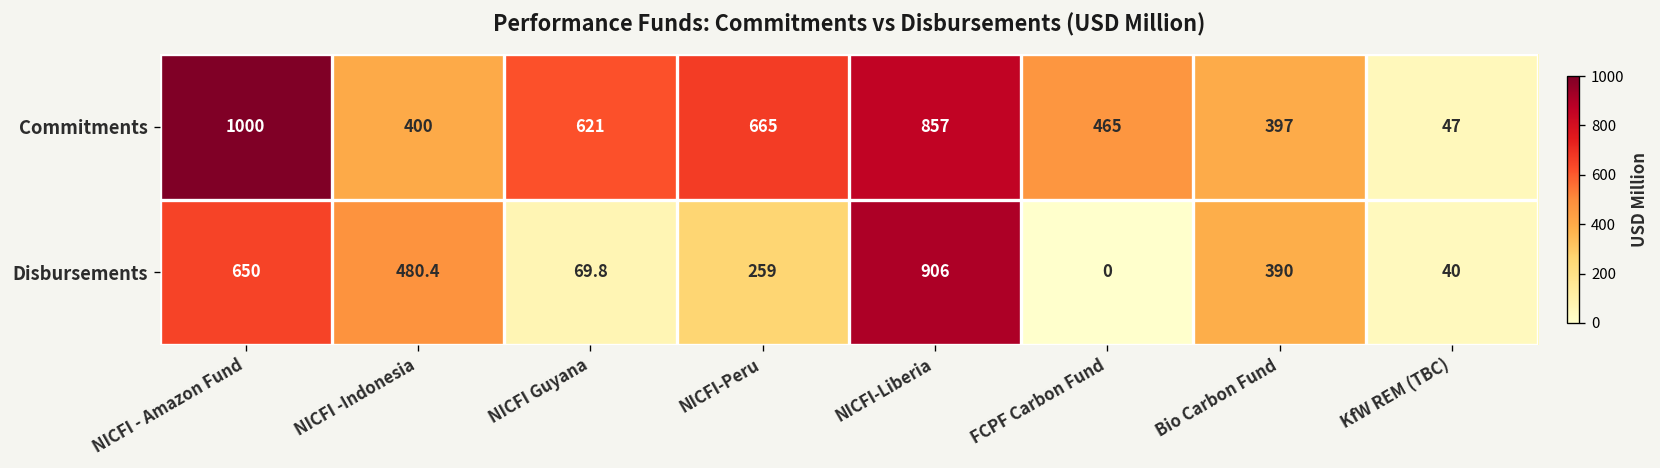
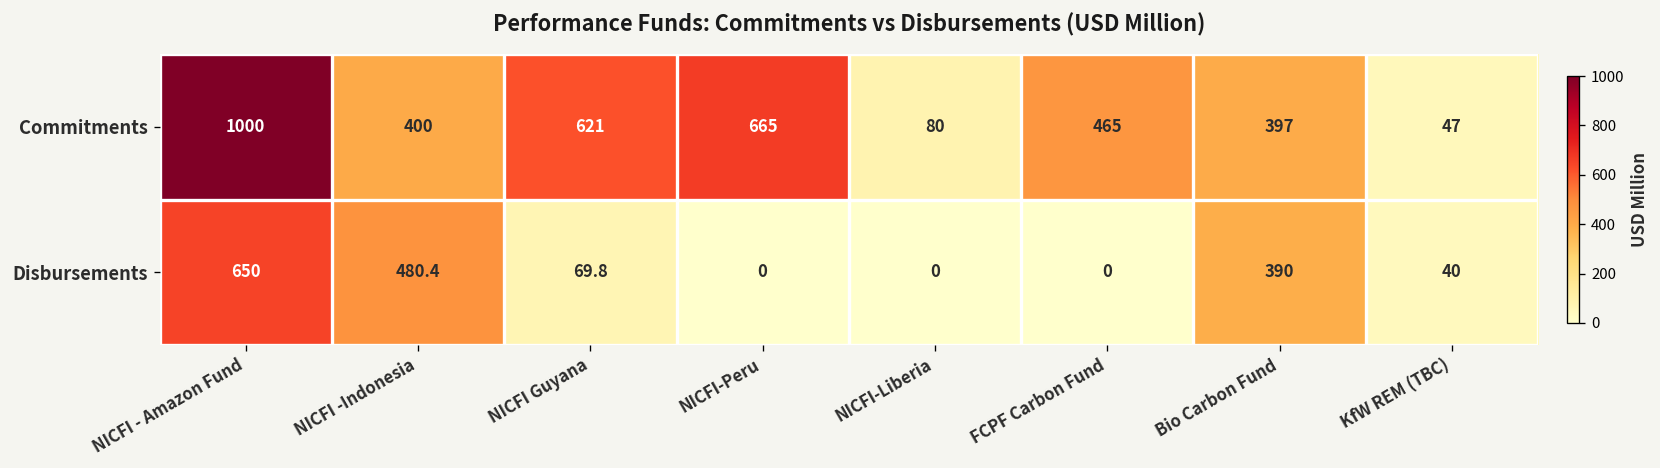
Commitments, NICFI-Liberia: 857 -> 80
Disbursements, NICFI-Peru: 259 -> 0
Disbursements, NICFI-Liberia: 906 -> 0
